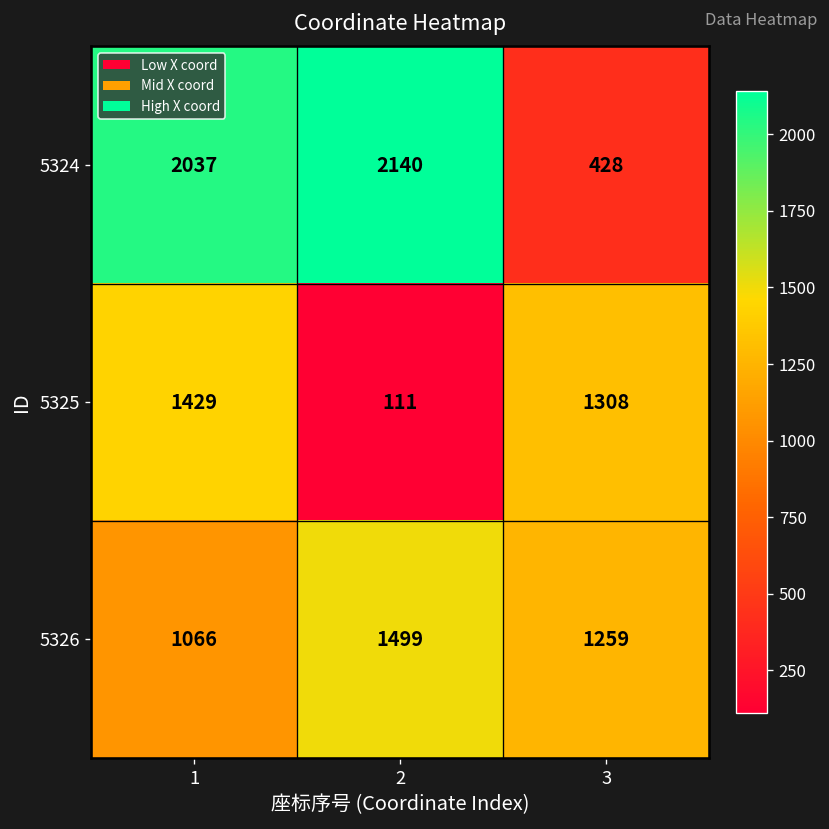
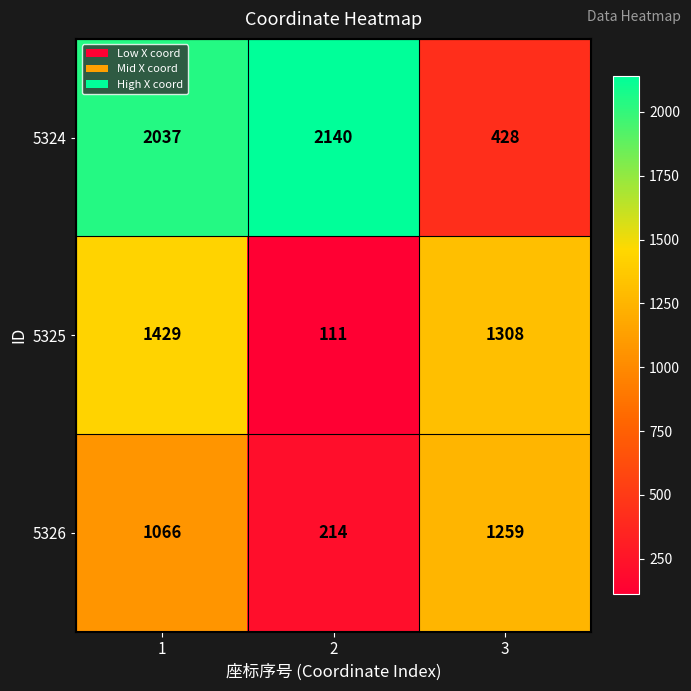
5326, 2: 1499 -> 214
